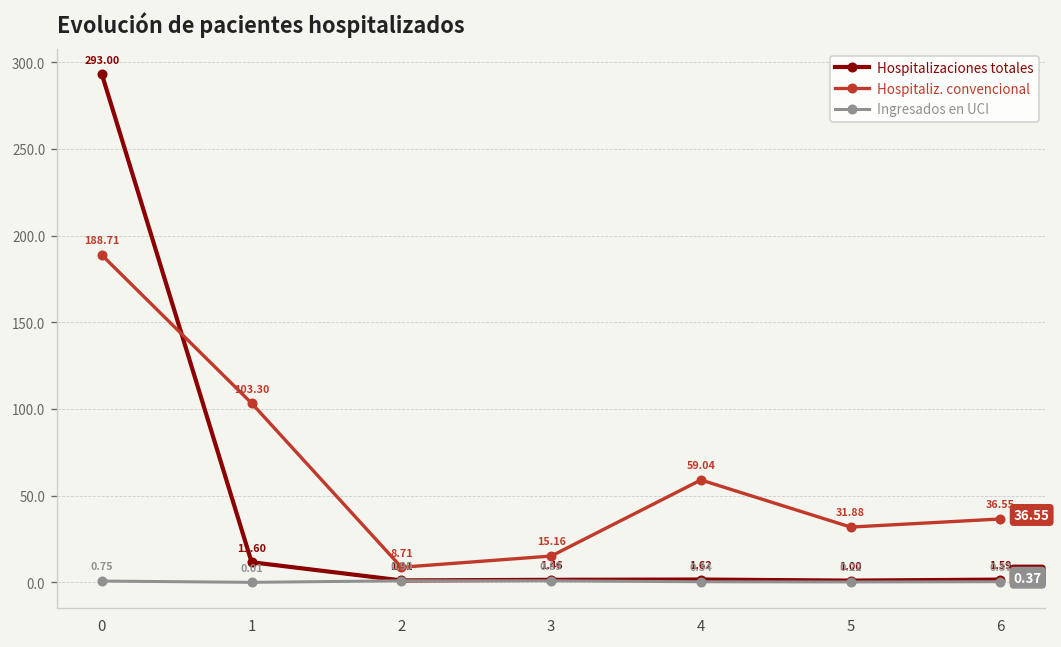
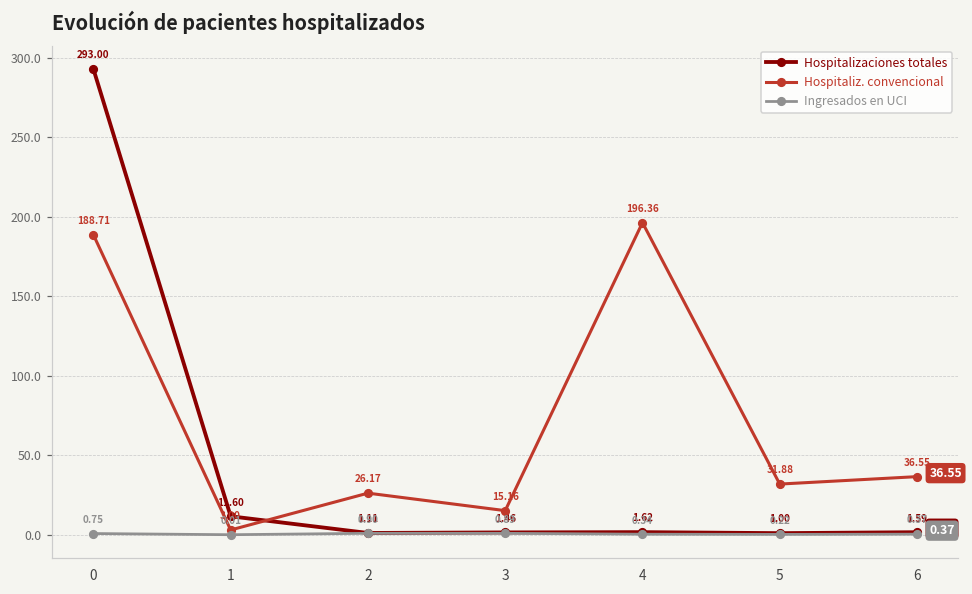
Hospitaliz. convencional, 1: 103.30 -> 3.00
Hospitaliz. convencional, 2: 8.71 -> 26.17
Hospitaliz. convencional, 4: 59.04 -> 196.36
